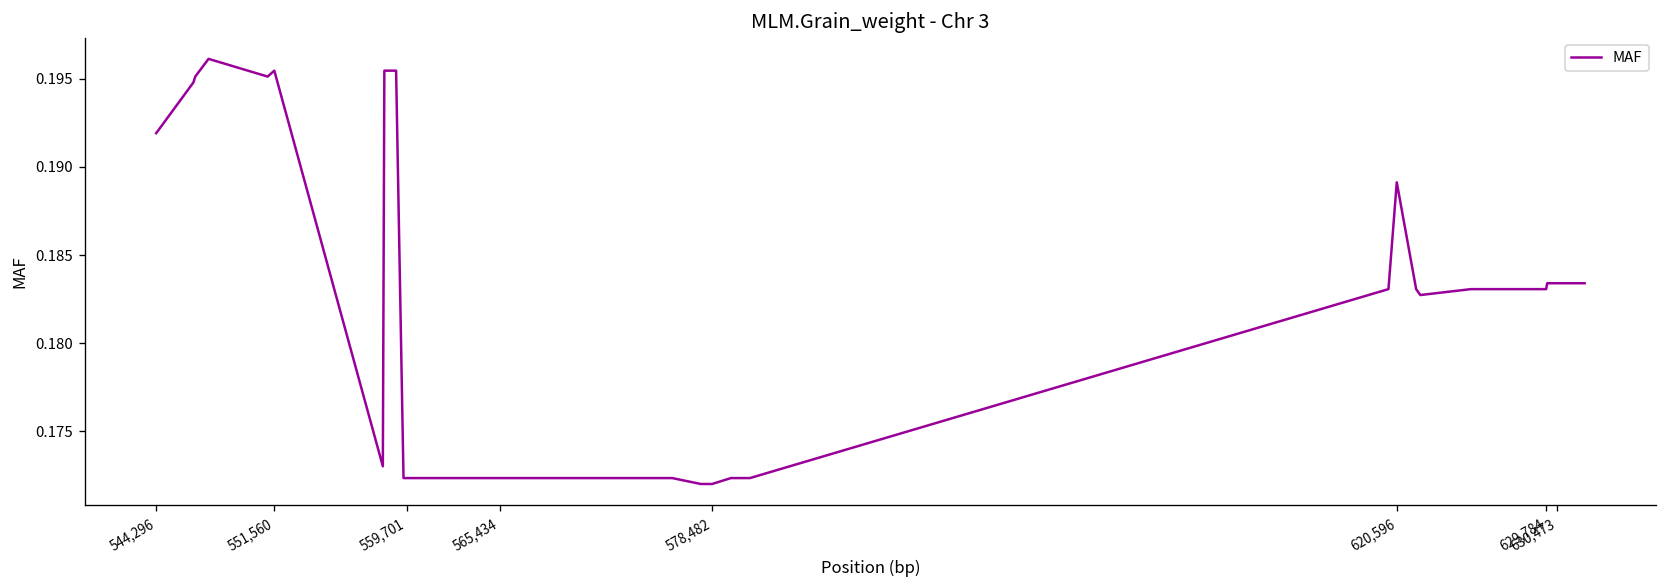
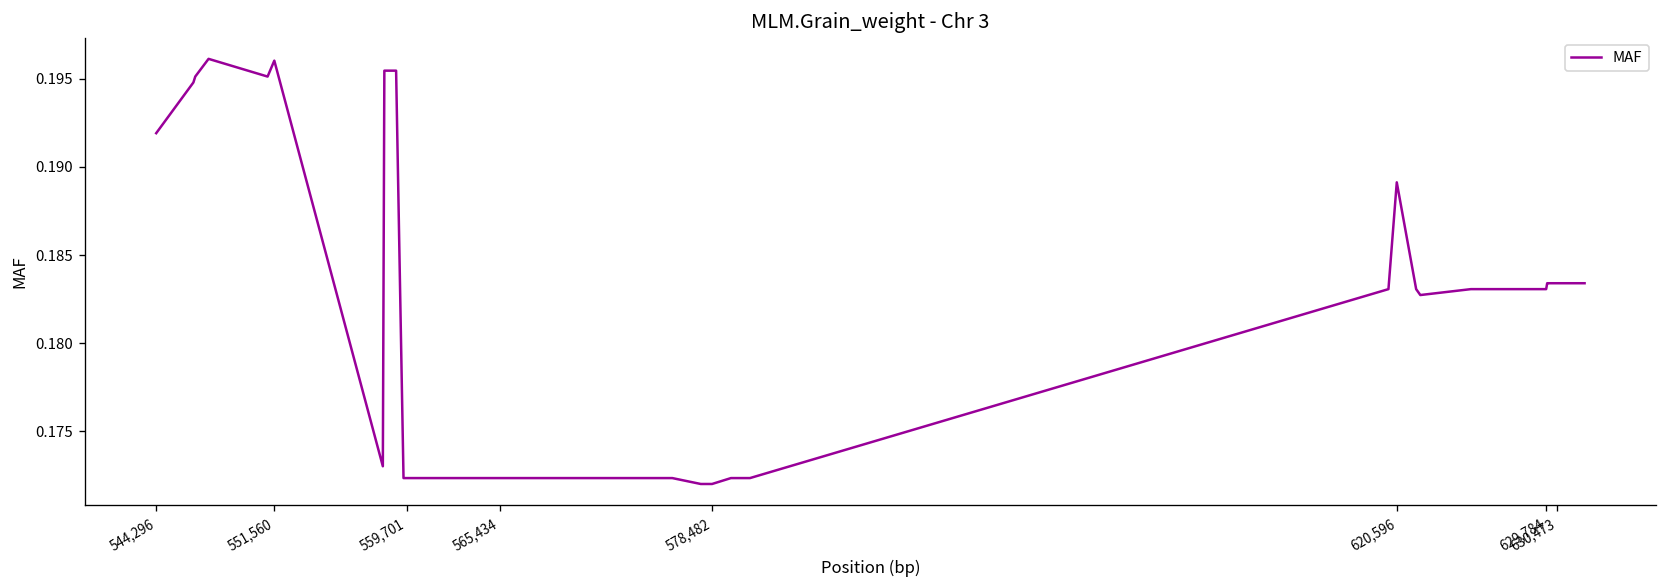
551,560: 0.1954 -> 0.1960
